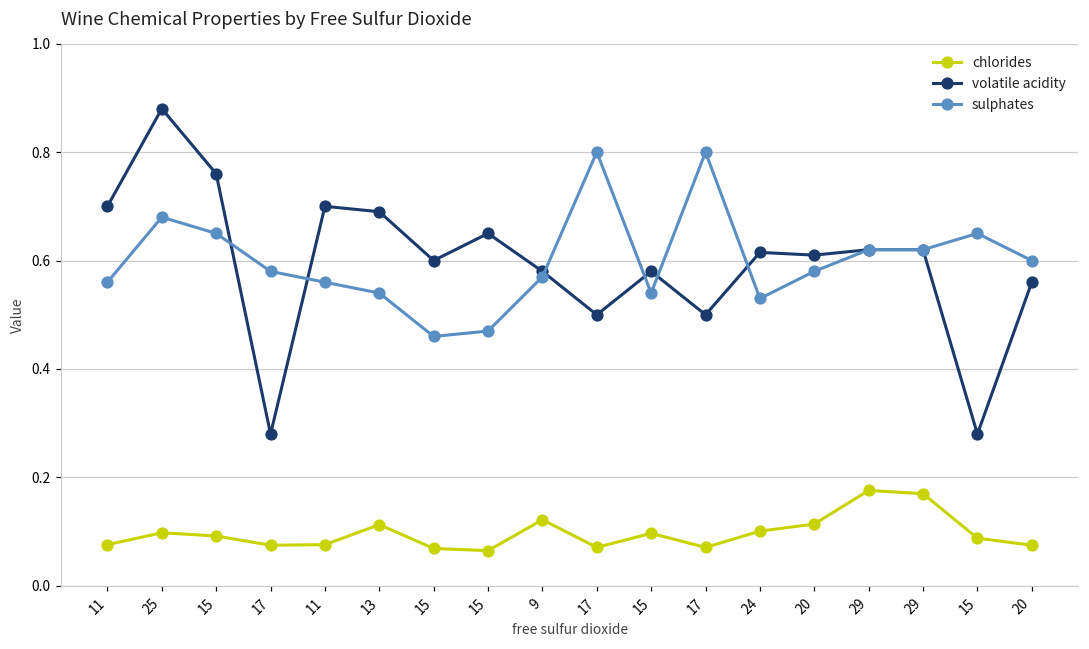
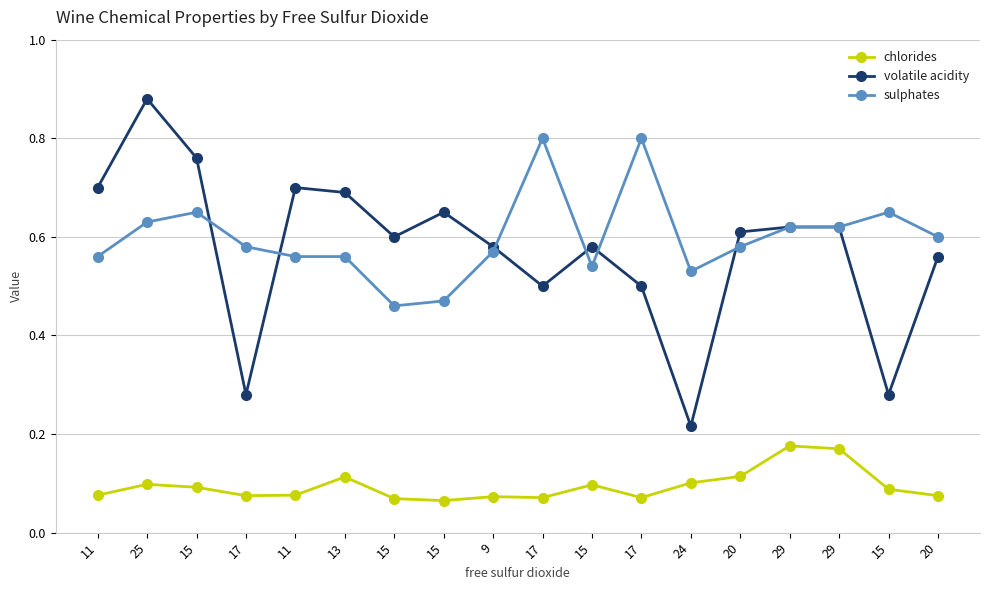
sulphates, 25: 0.68 -> 0.63
sulphates, 13: 0.54 -> 0.56
chlorides, 9: 0.12 -> 0.07
volatile acidity, 24: 0.62 -> 0.22
